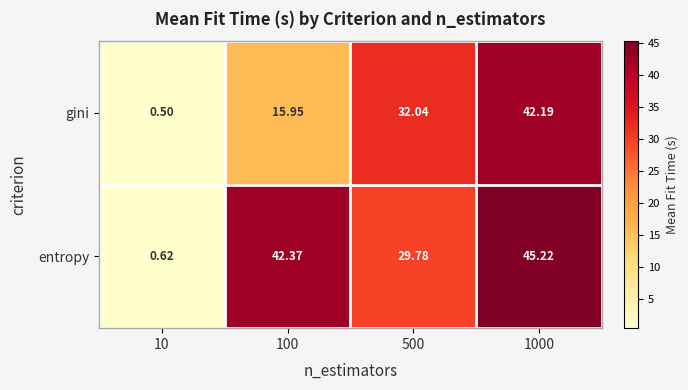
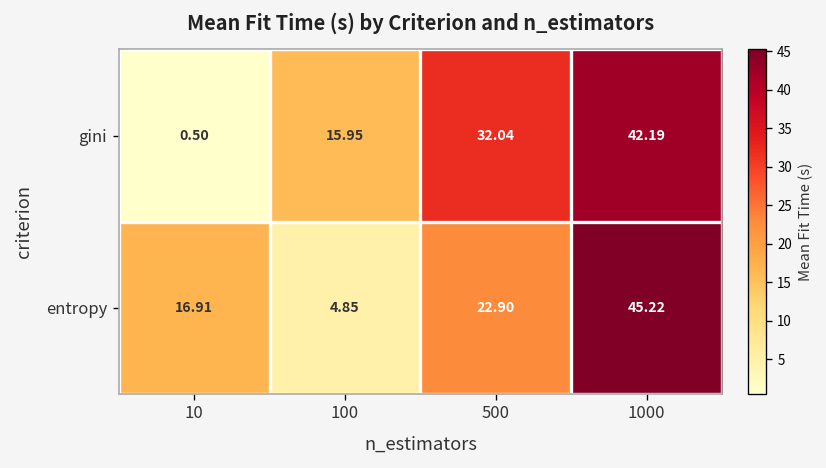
entropy, 10: 0.62 -> 16.91
entropy, 100: 42.37 -> 4.85
entropy, 500: 29.78 -> 22.90
